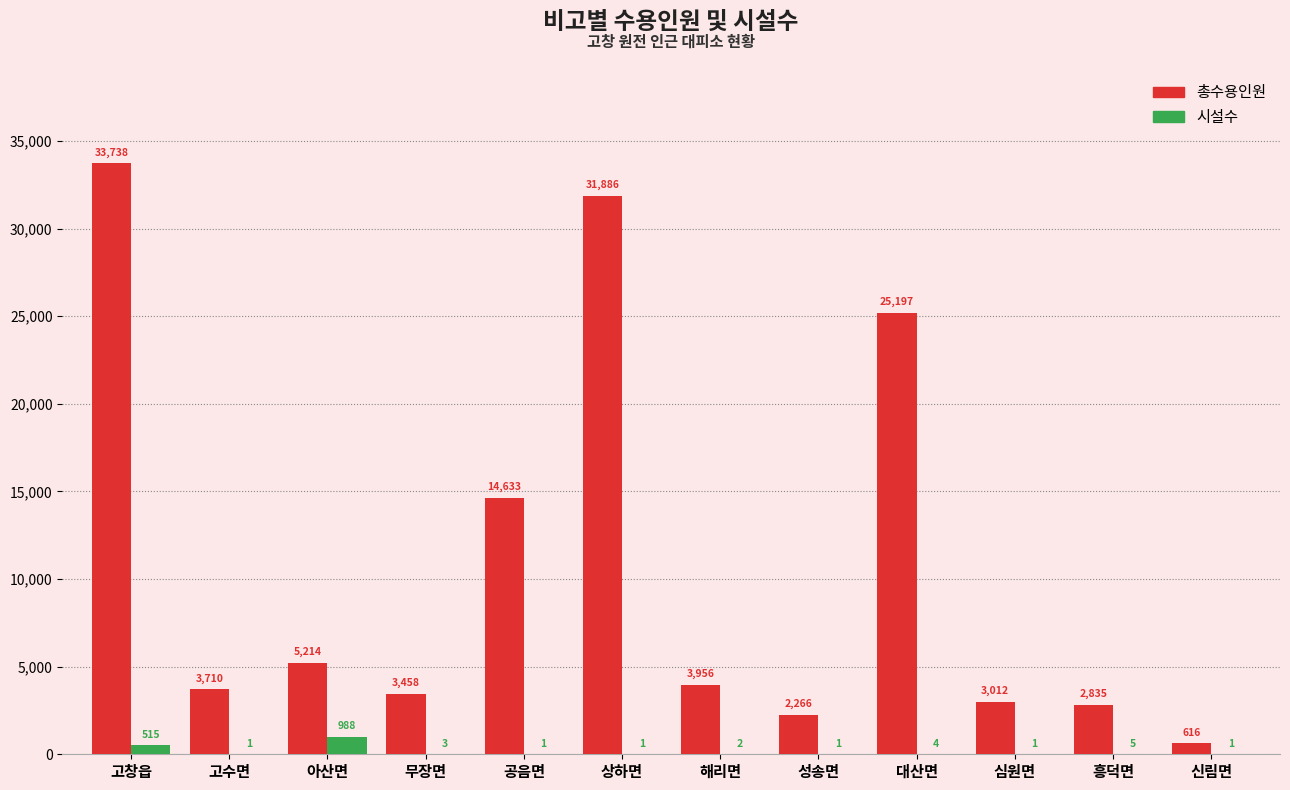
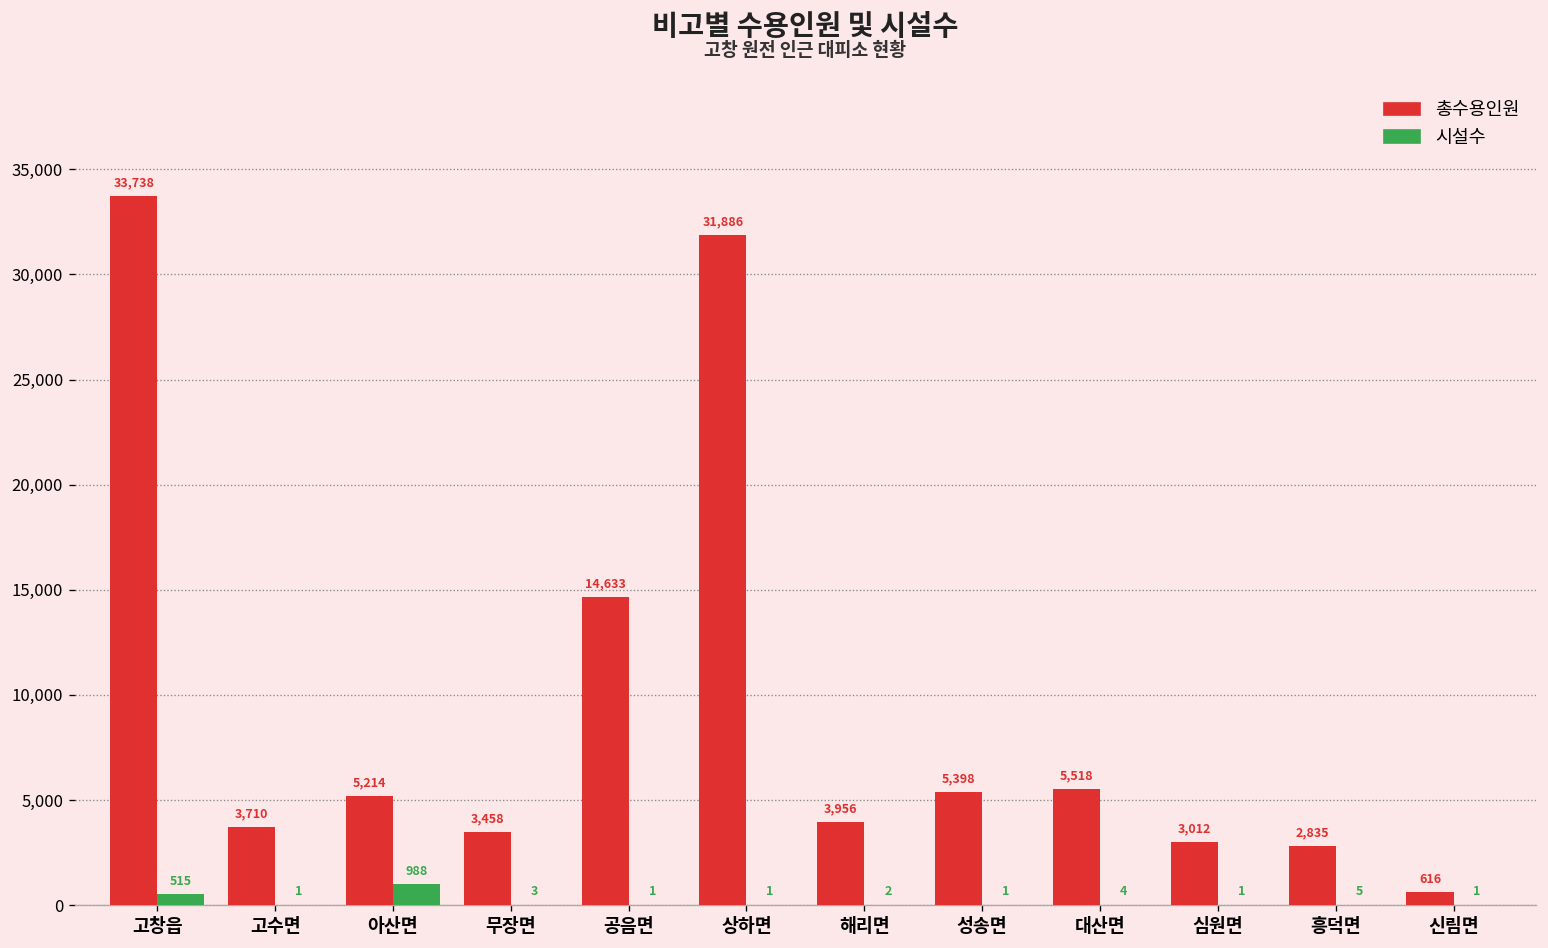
총수용인원, 성송면: 2,266 -> 5,398
총수용인원, 대산면: 25,197 -> 5,518
